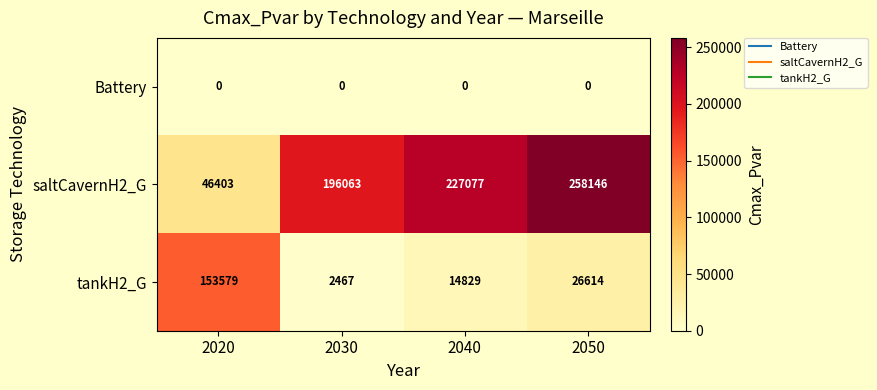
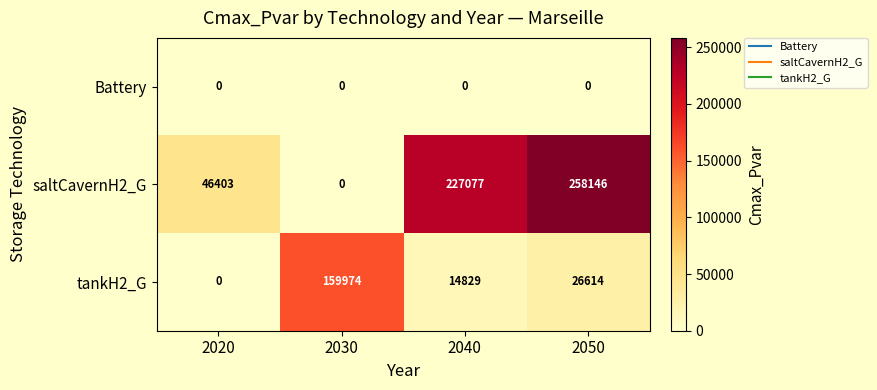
saltCavernH2_G, 2030: 196063 -> 0
tankH2_G, 2020: 153579 -> 0
tankH2_G, 2030: 2467 -> 159974
